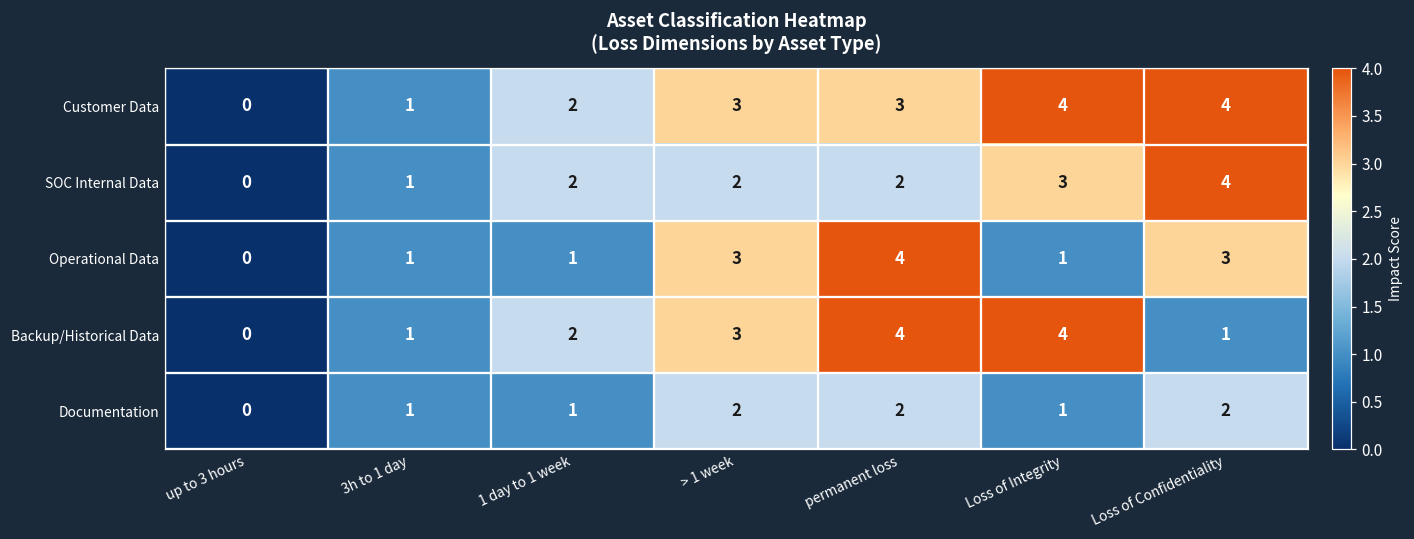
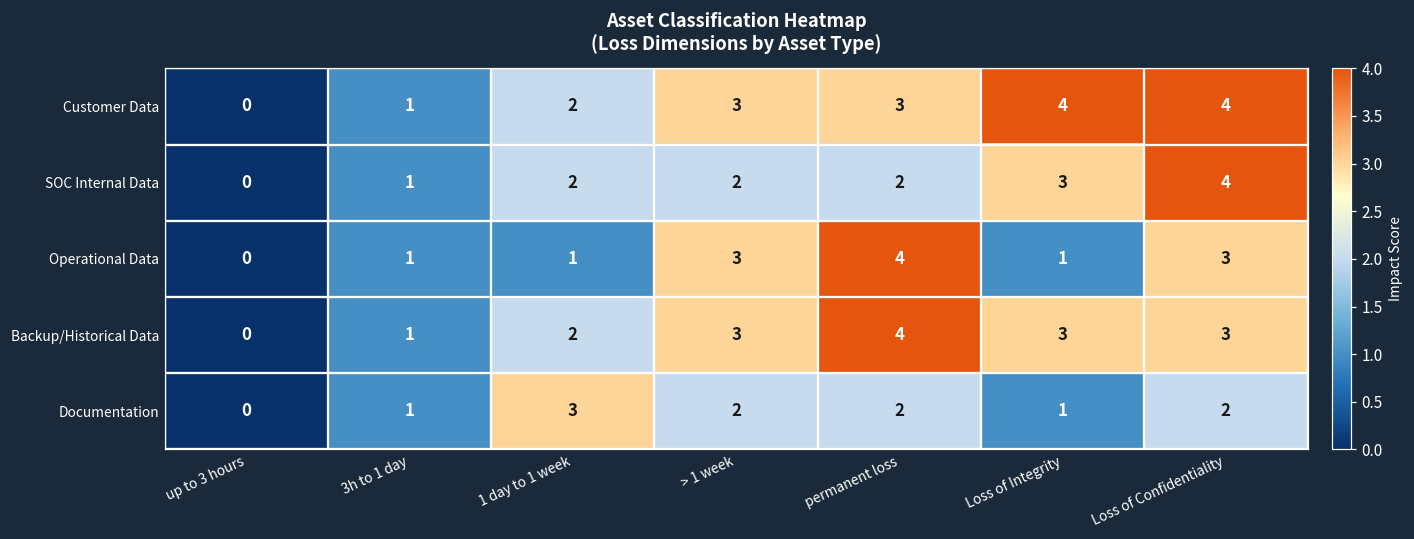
Backup/Historical Data, Loss of Integrity: 4 -> 3
Backup/Historical Data, Loss of Confidentiality: 1 -> 3
Documentation, 1 day to 1 week: 1 -> 3
